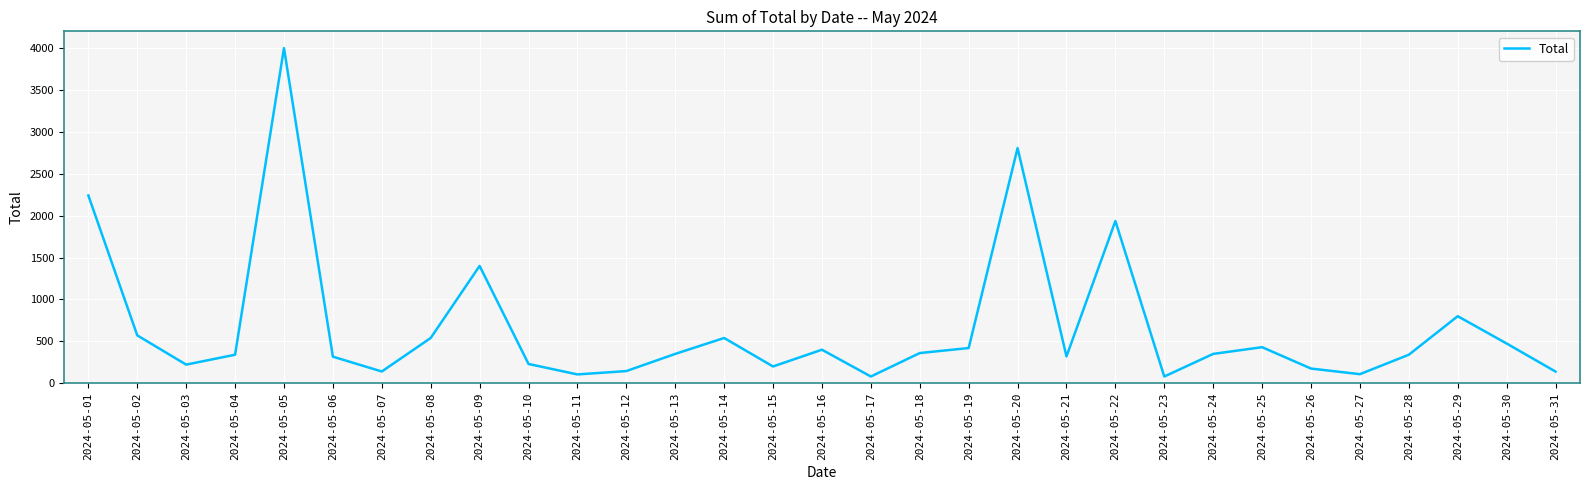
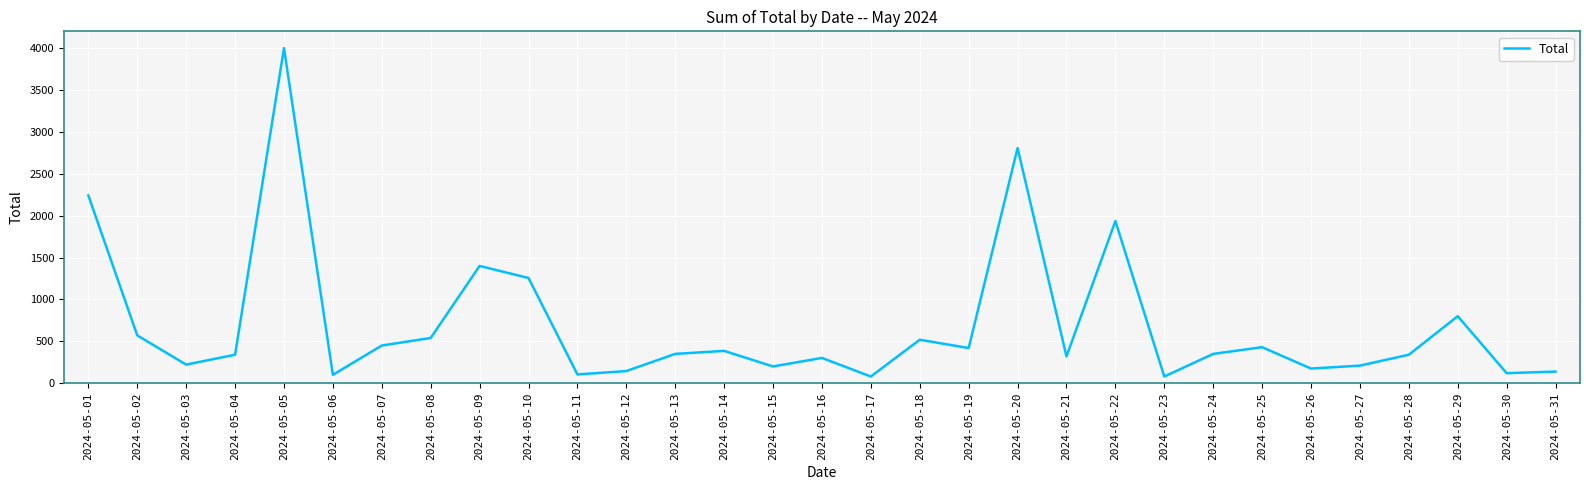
2024-05-06: 300 -> 100
2024-05-07: 100 -> 500
2024-05-10: 200 -> 1300
2024-05-14: 500 -> 400
2024-05-16: 400 -> 300
2024-05-18: 400 -> 500
2024-05-27: 100 -> 200
2024-05-30: 500 -> 100
